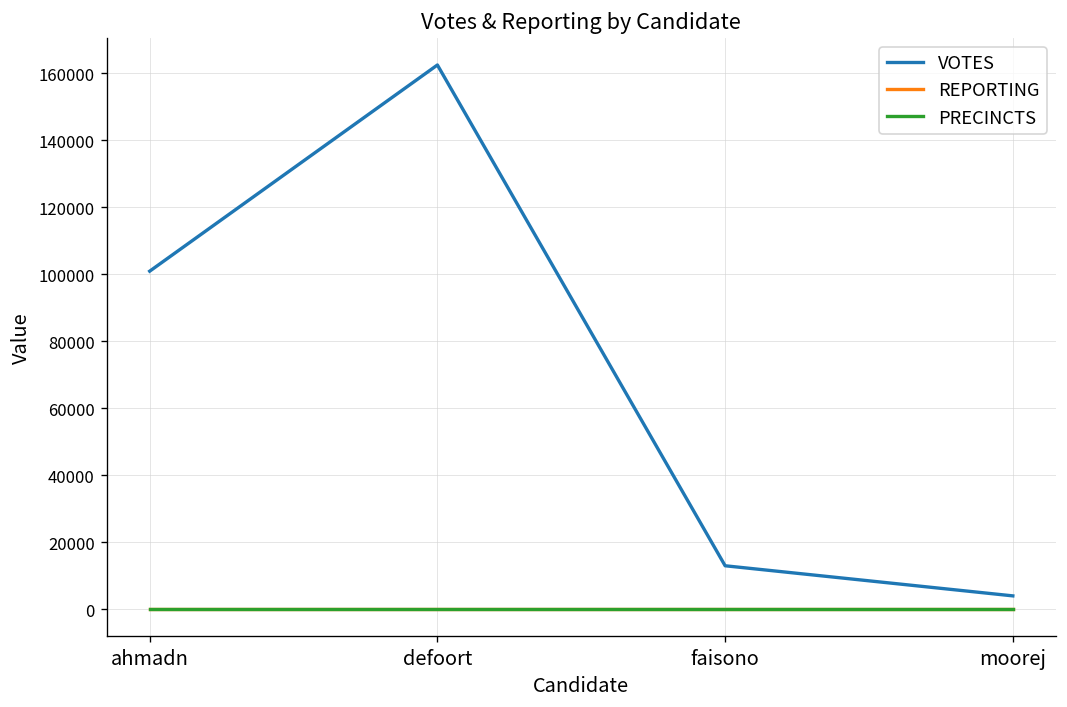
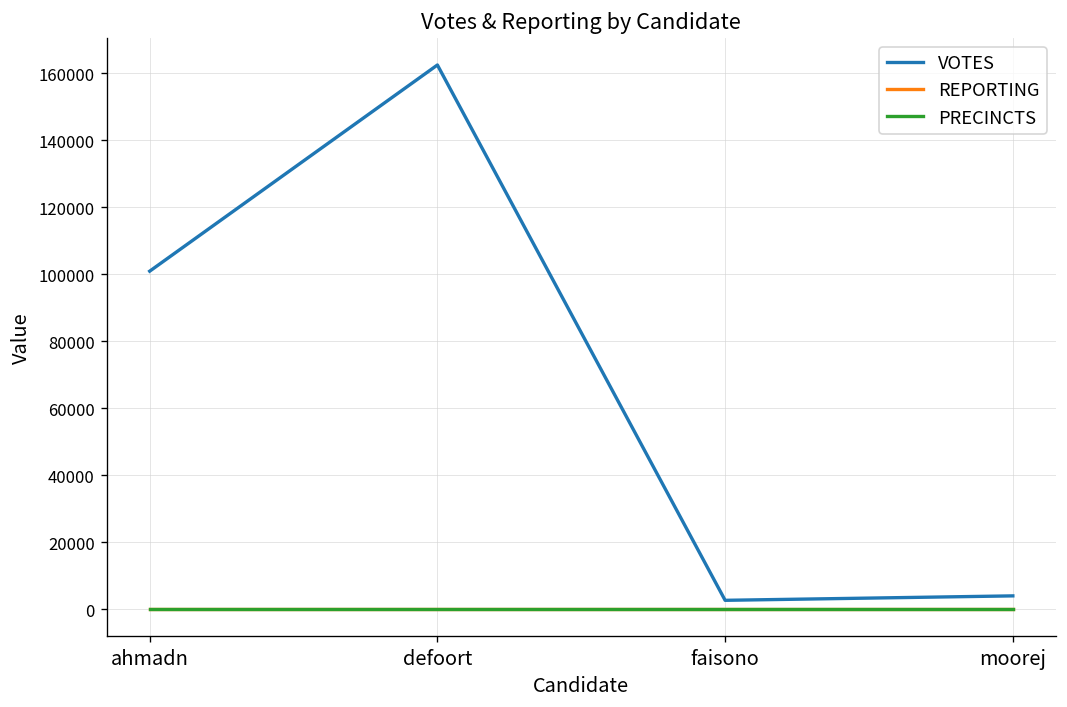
VOTES, faisono: 13000 -> 3000
